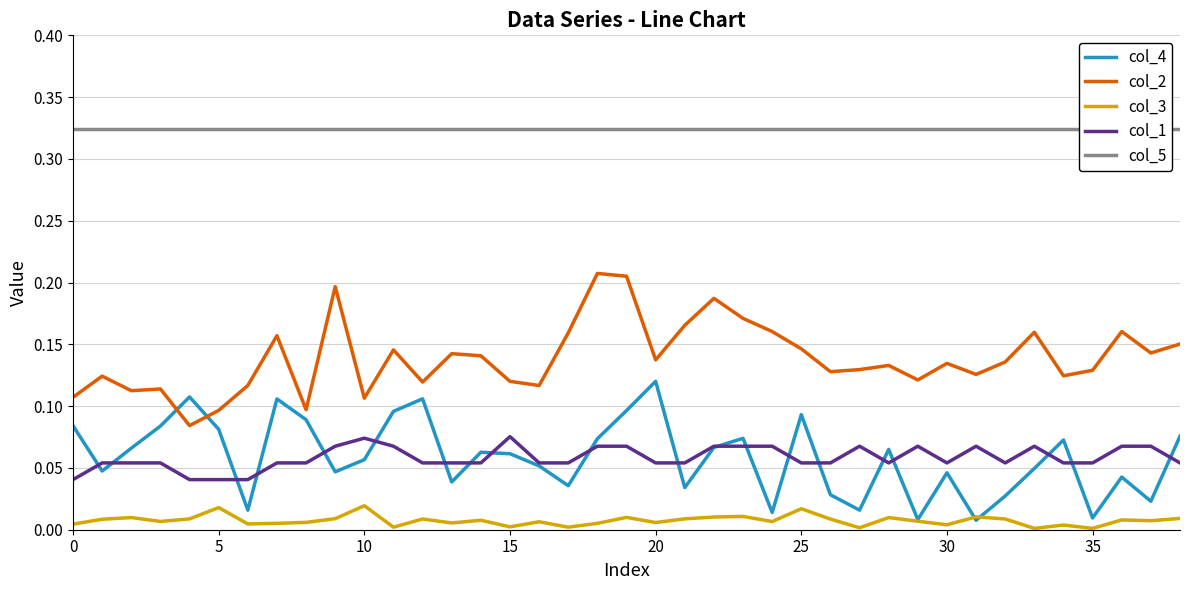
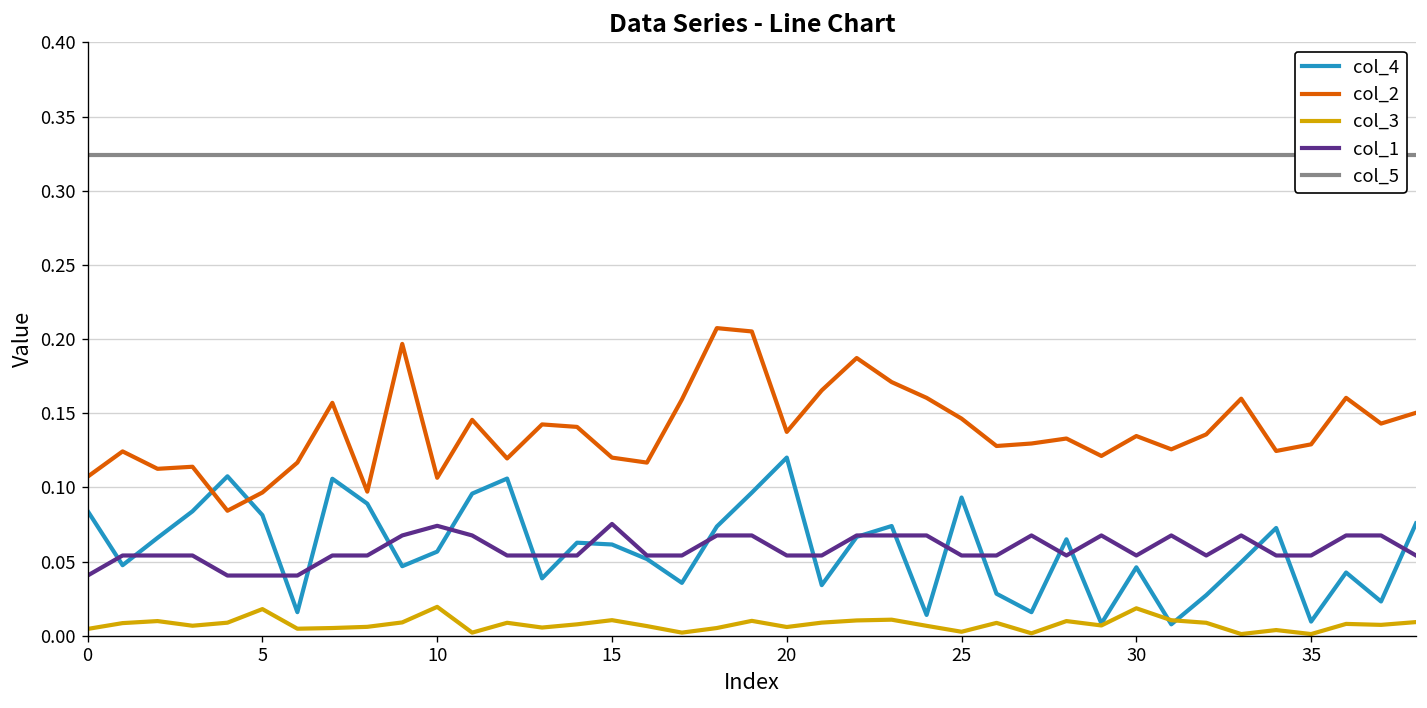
col_3, 15: 0.002 -> 0.010
col_3, 25: 0.017 -> 0.003
col_3, 30: 0.004 -> 0.018
